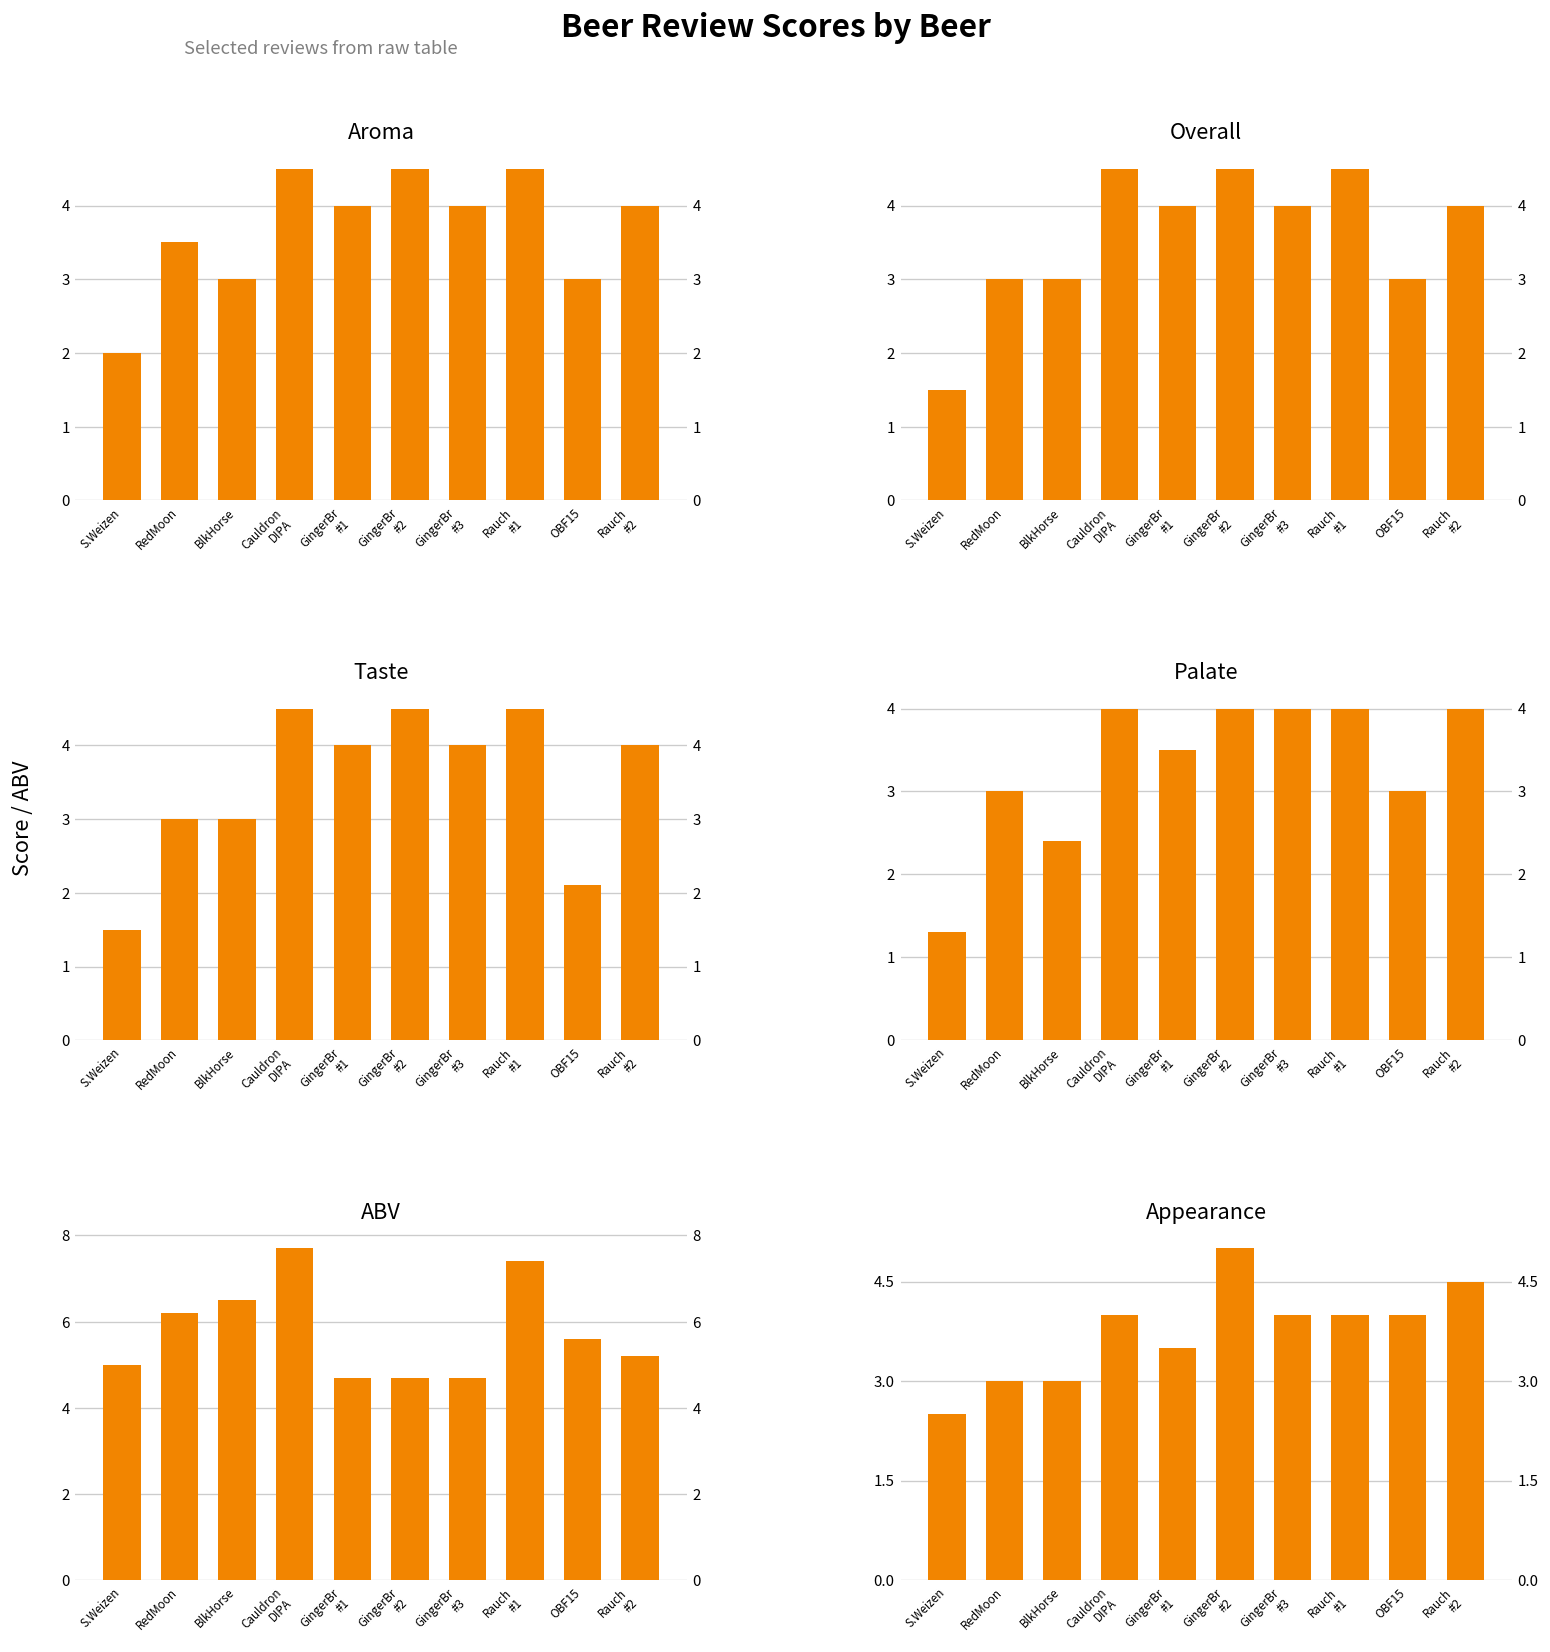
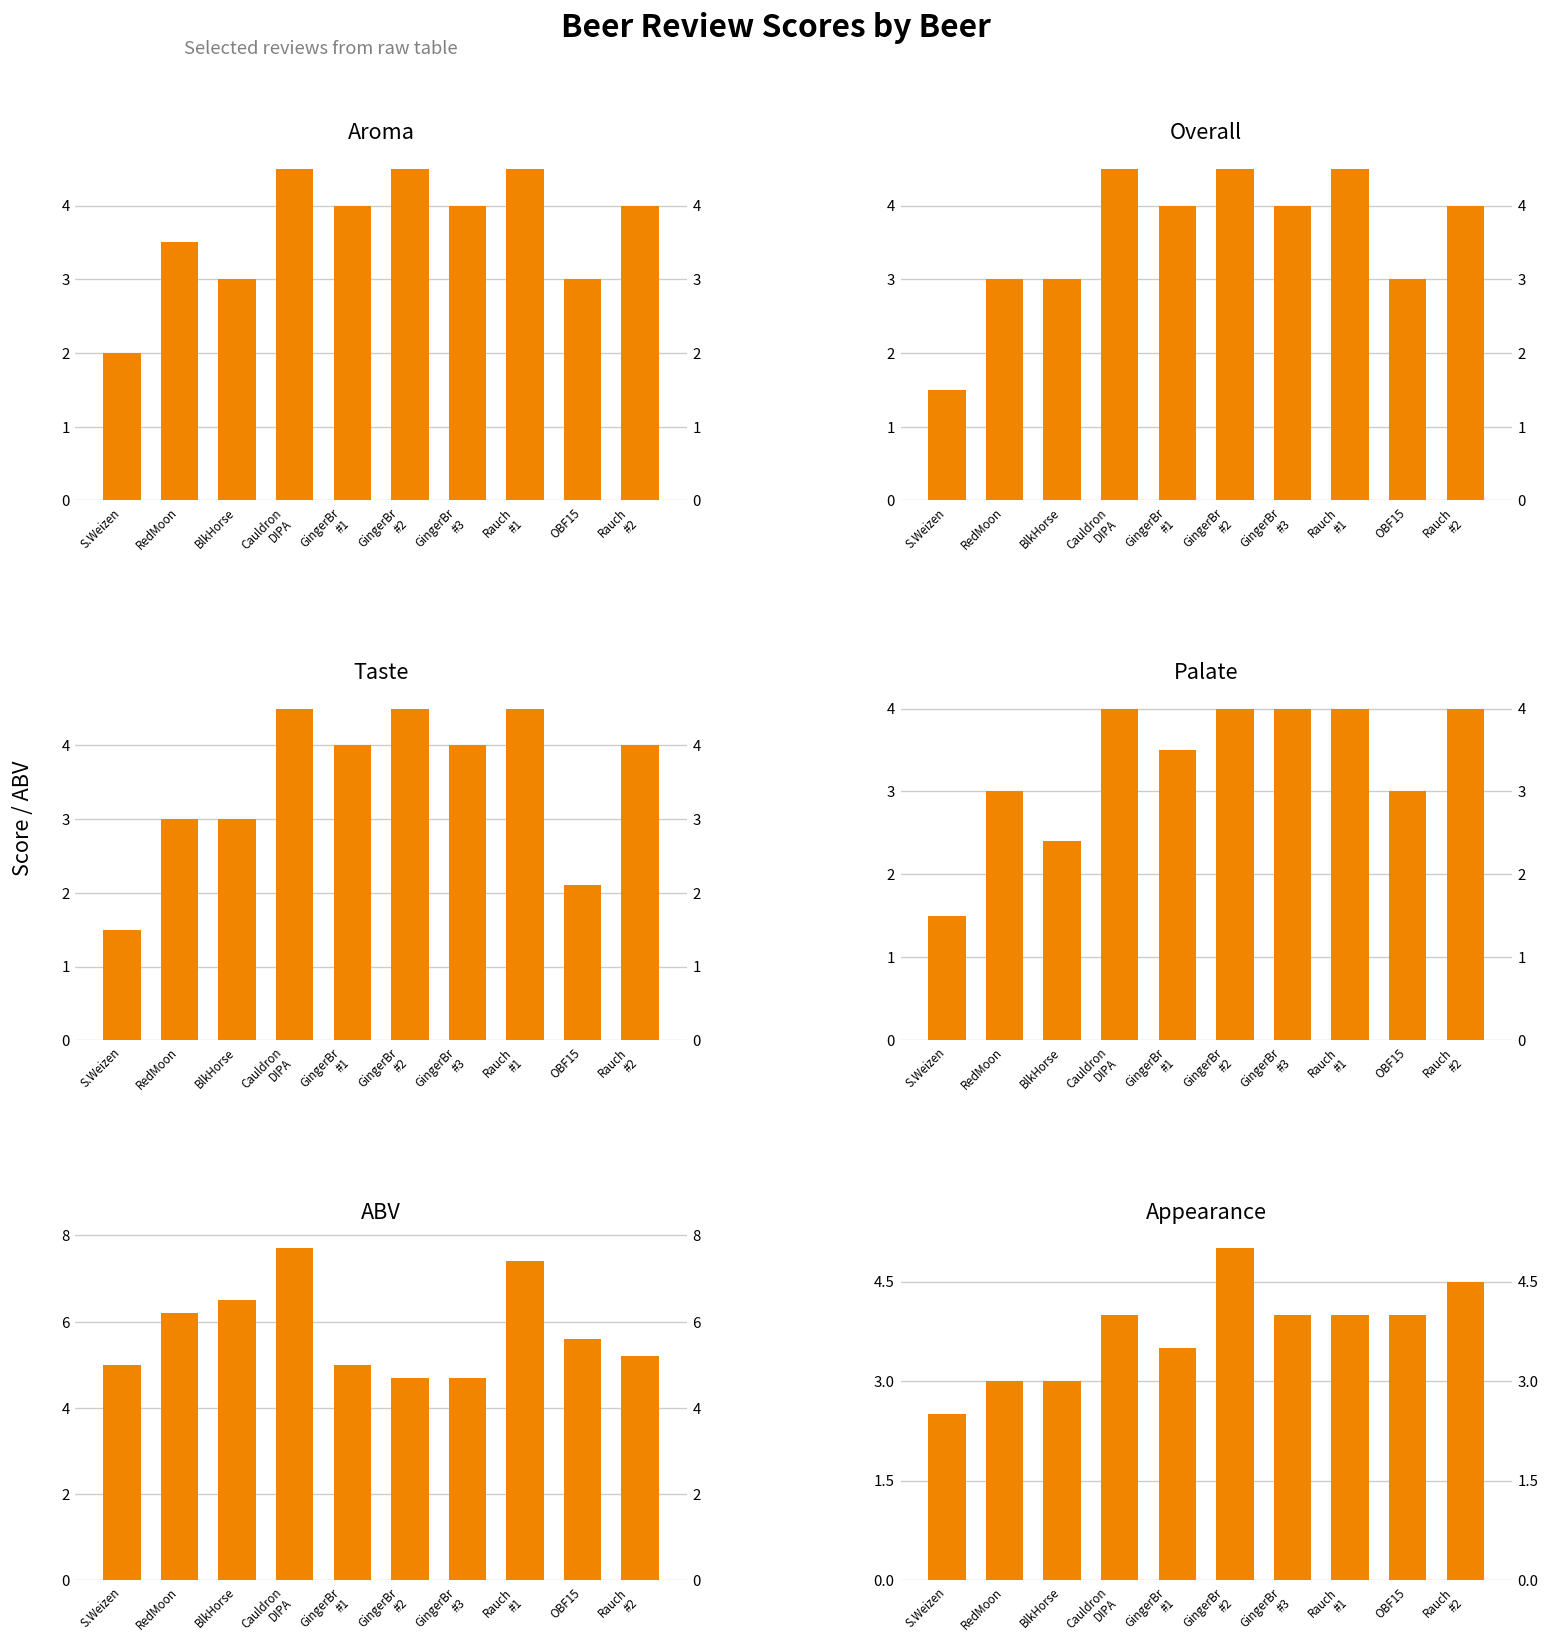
Palate, S.Weizen: 1.3 -> 1.5
ABV, GingerBr #1: 4.7 -> 5.0
